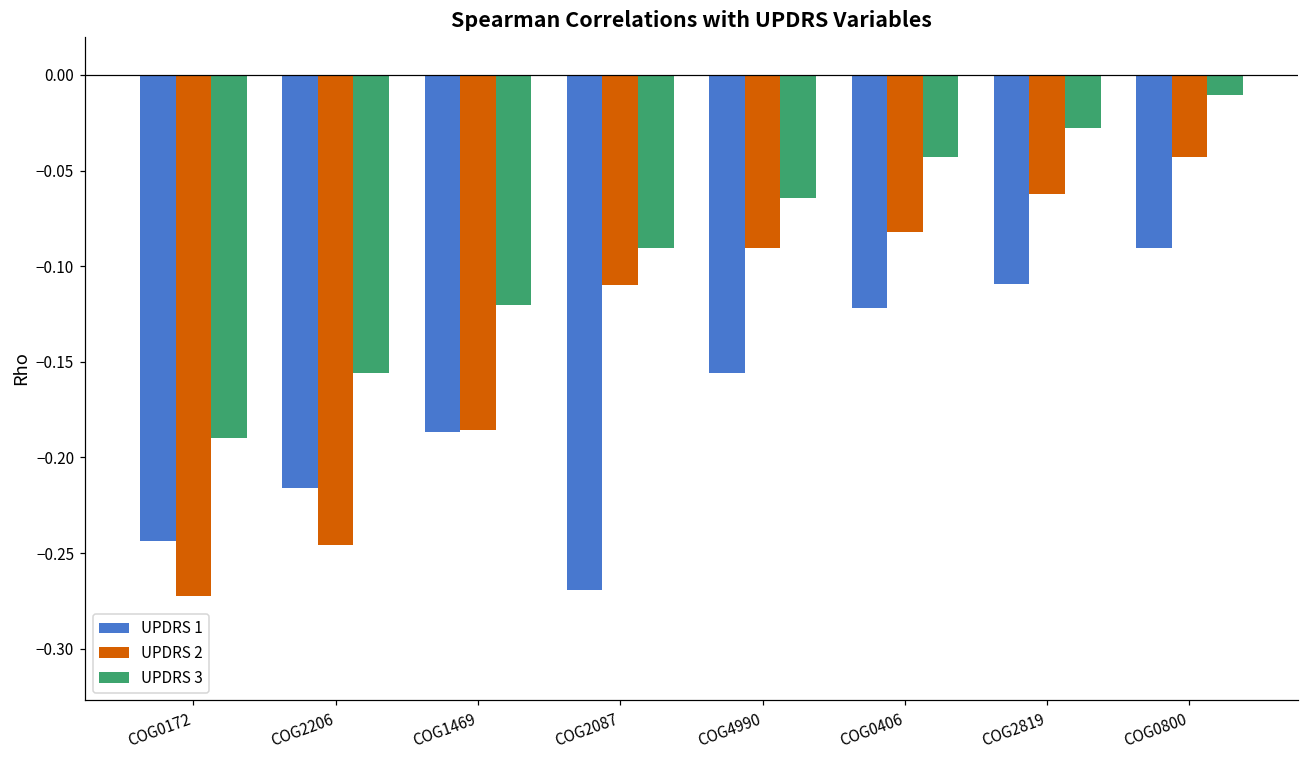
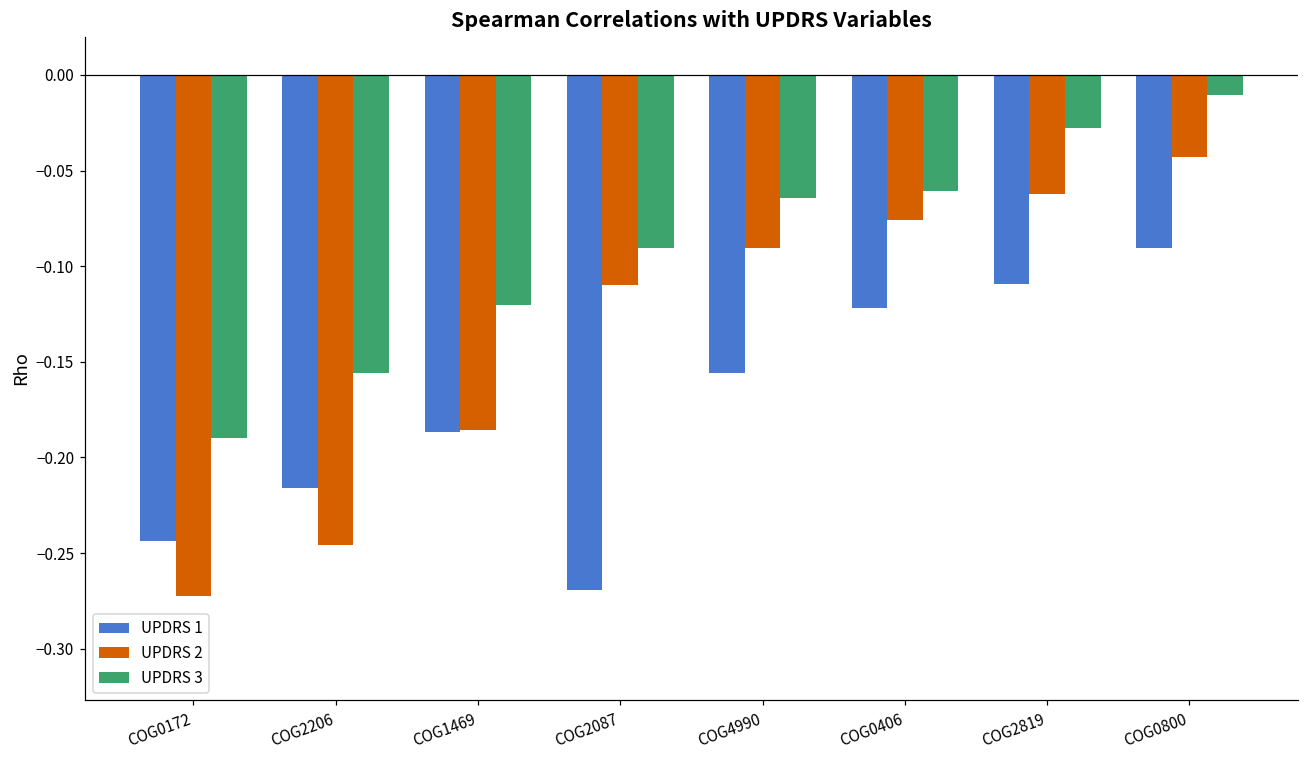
UPDRS 2, COG0406: -0.082 -> -0.076
UPDRS 3, COG0406: -0.043 -> -0.061
